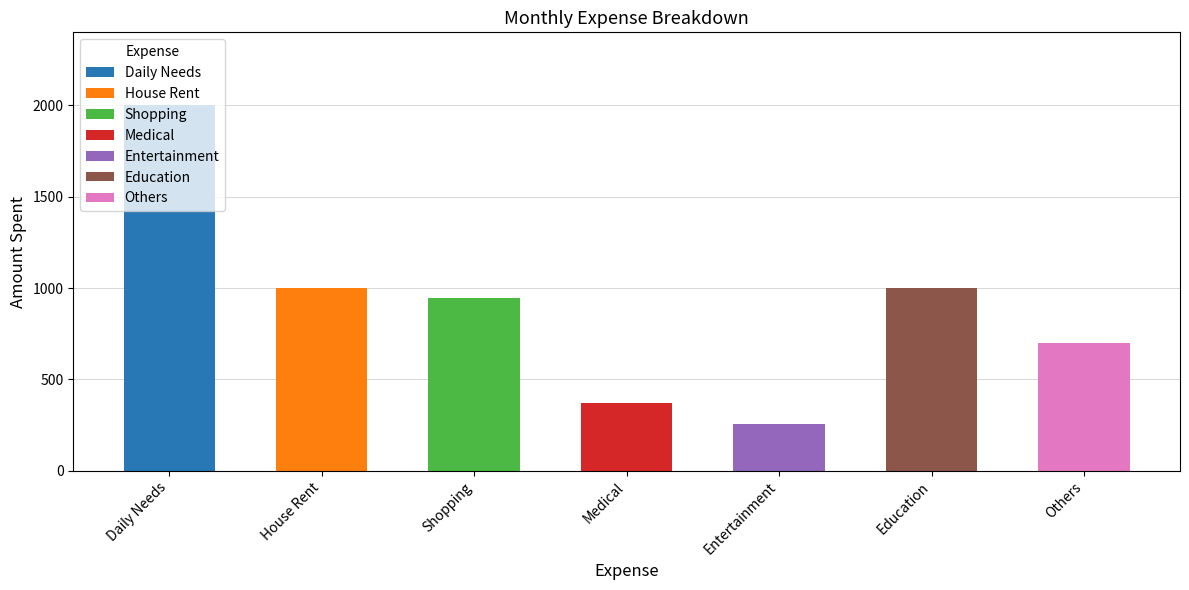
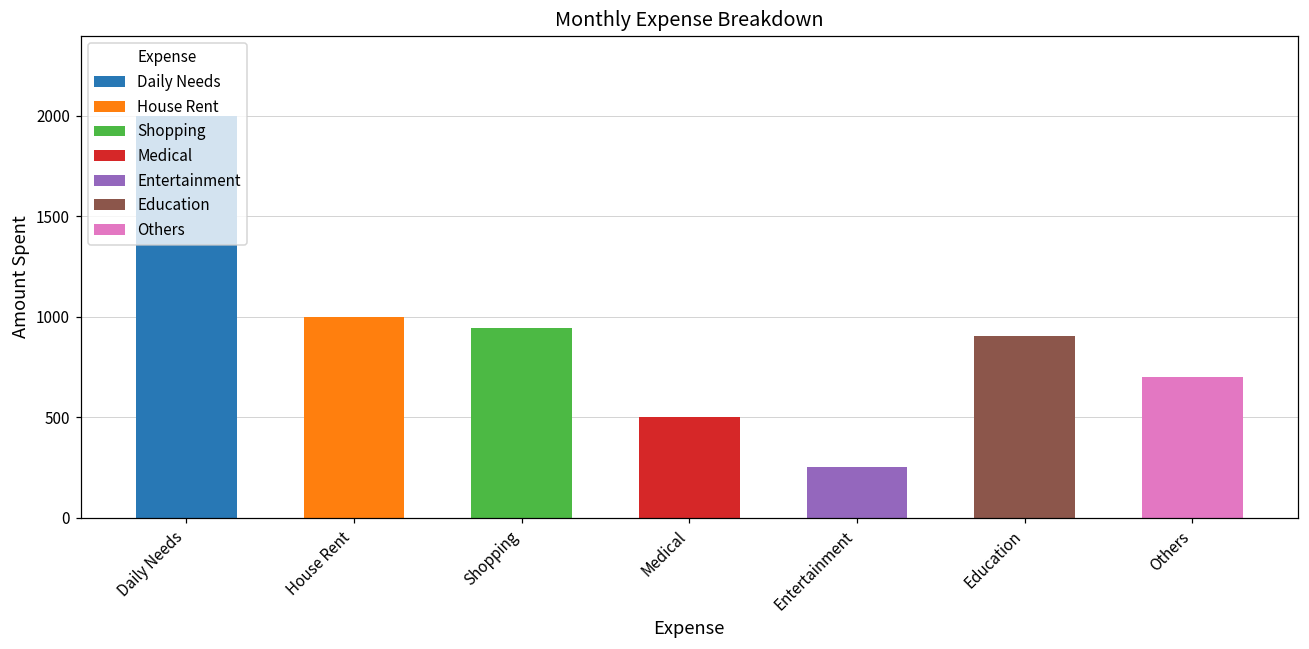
Medical: 370 -> 500
Education: 1000 -> 900
